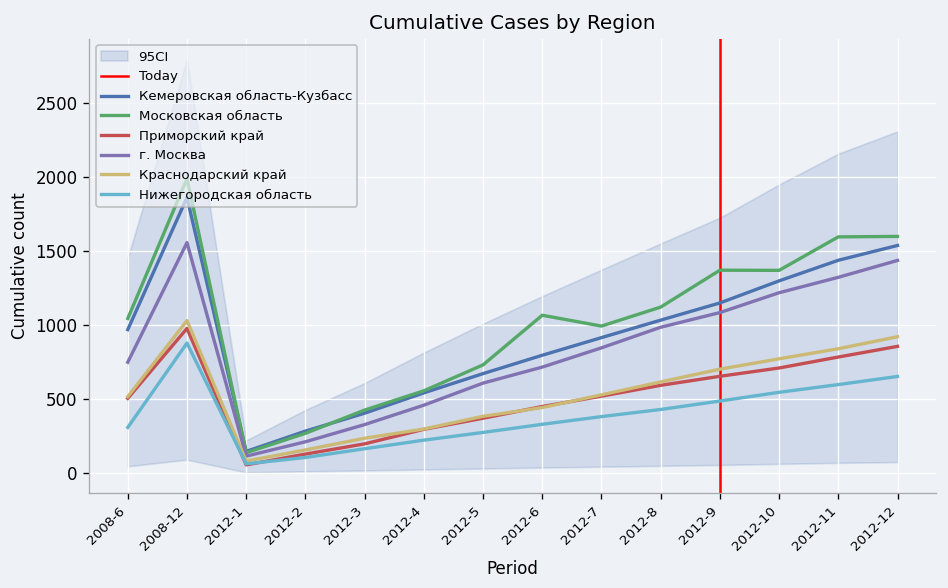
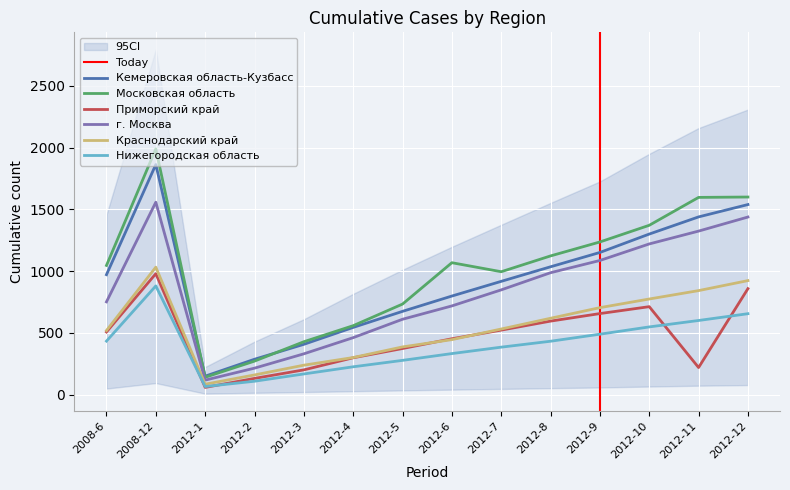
Нижегородская область, 2008-6: 310 -> 430
Московская область, 2012-9: 1370 -> 1240
Приморский край, 2012-11: 790 -> 220
